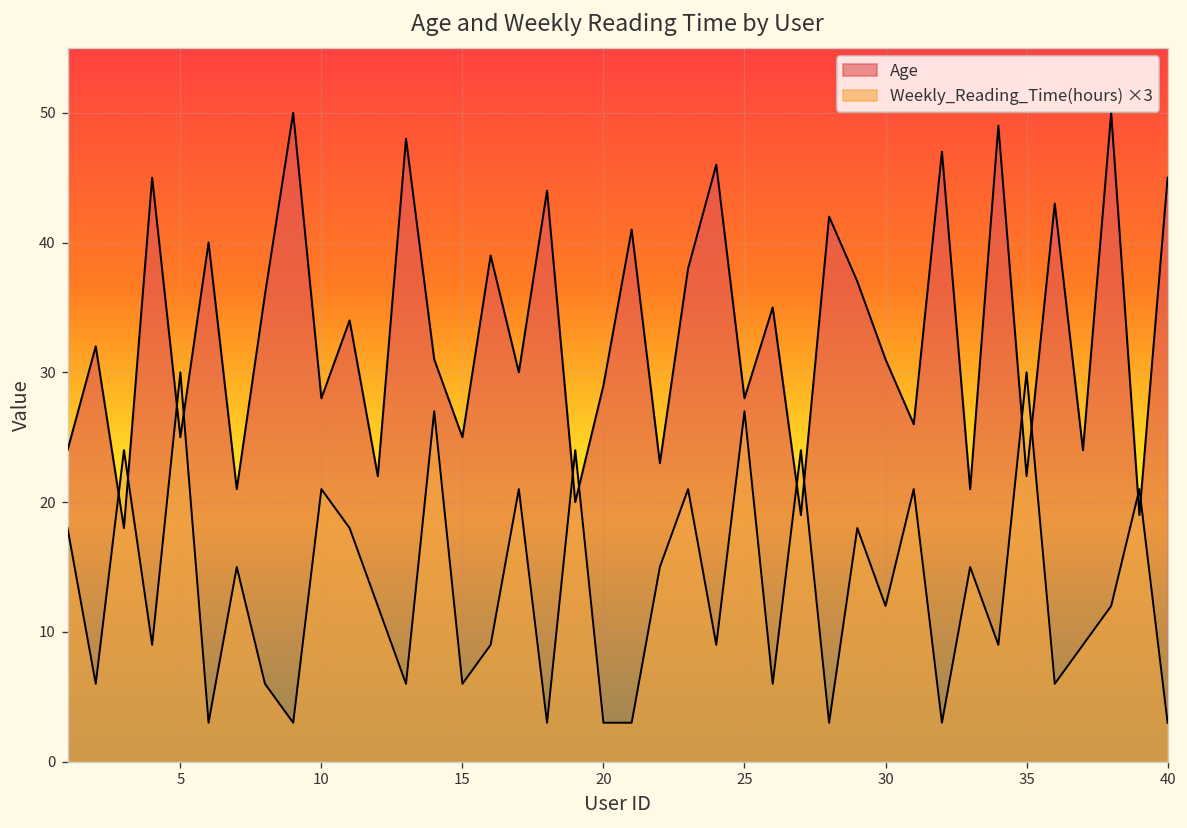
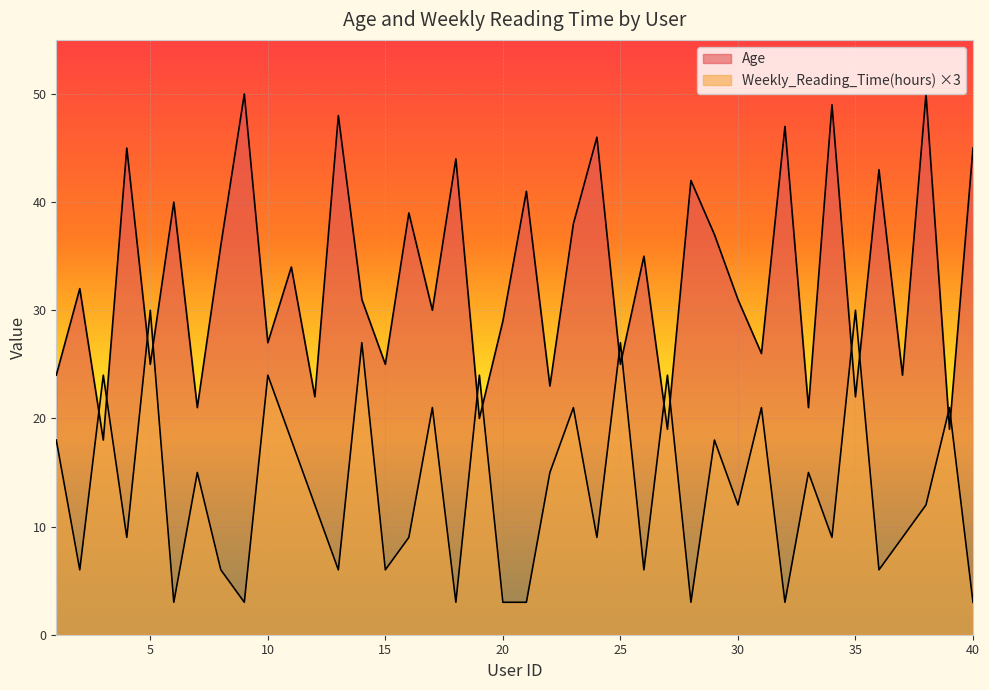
Age, 10: 28 -> 27
Weekly_Reading_Time(hours) ×3, 10: 21.0 -> 24.0
Age, 25: 28 -> 25
